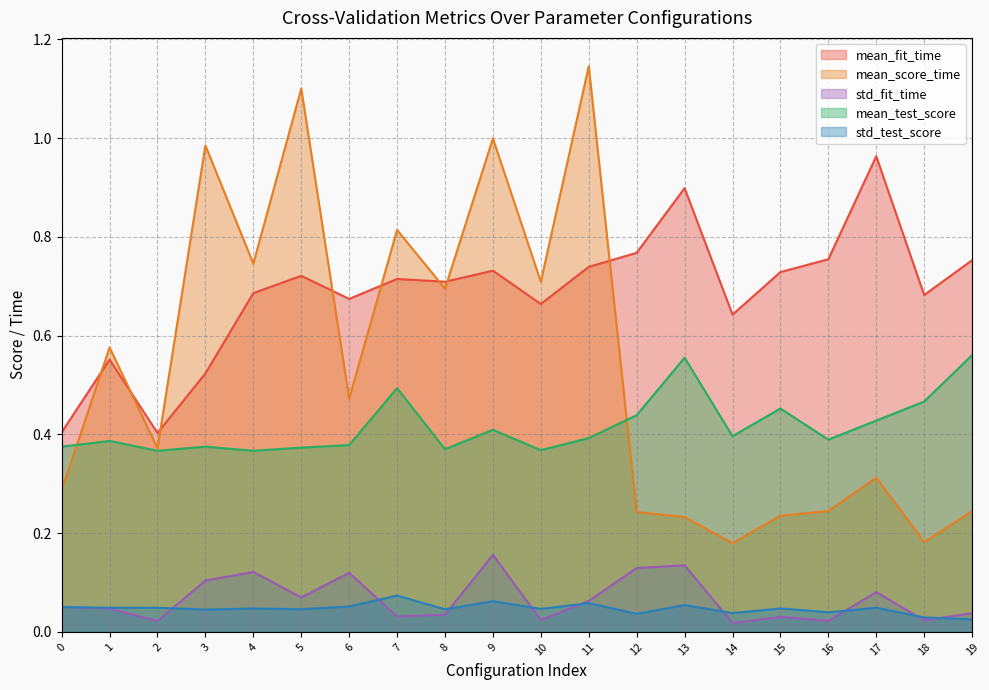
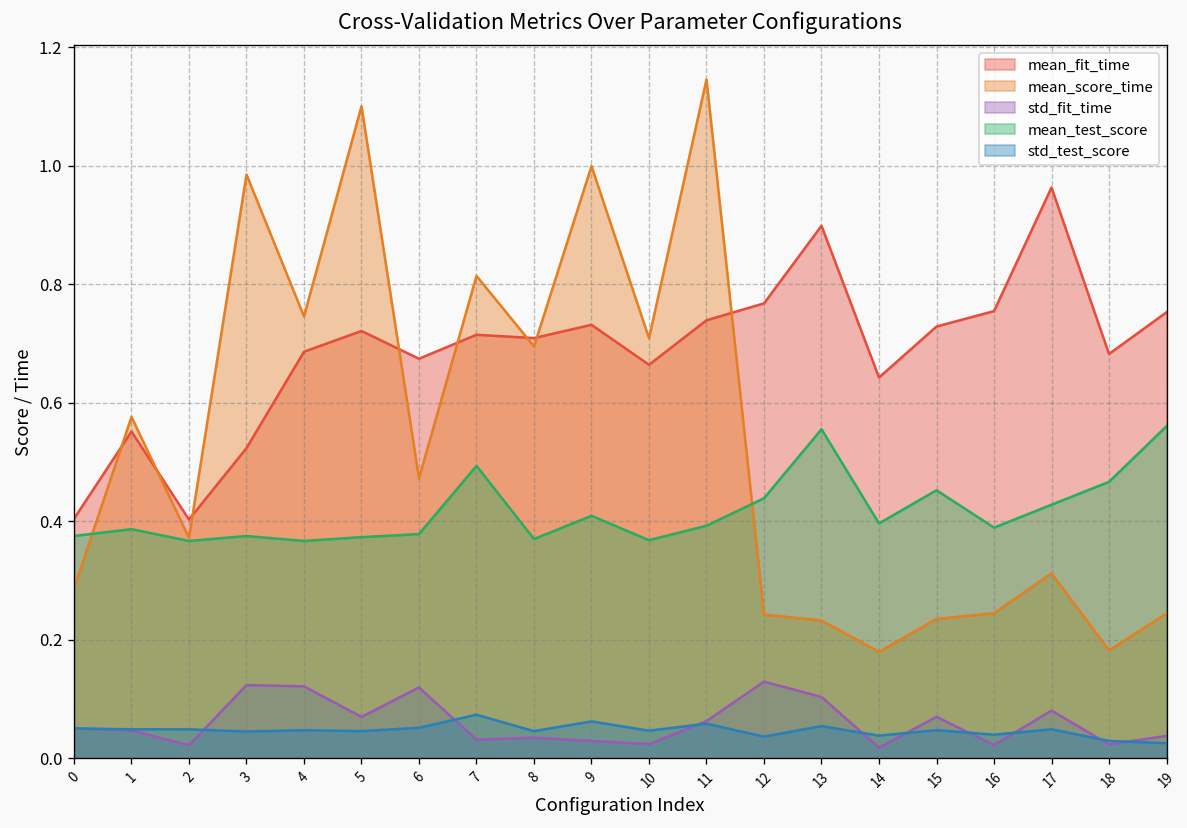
std_fit_time, 3: 0.10 -> 0.12
std_fit_time, 9: 0.16 -> 0.03
std_fit_time, 13: 0.13 -> 0.10
std_fit_time, 15: 0.03 -> 0.07
